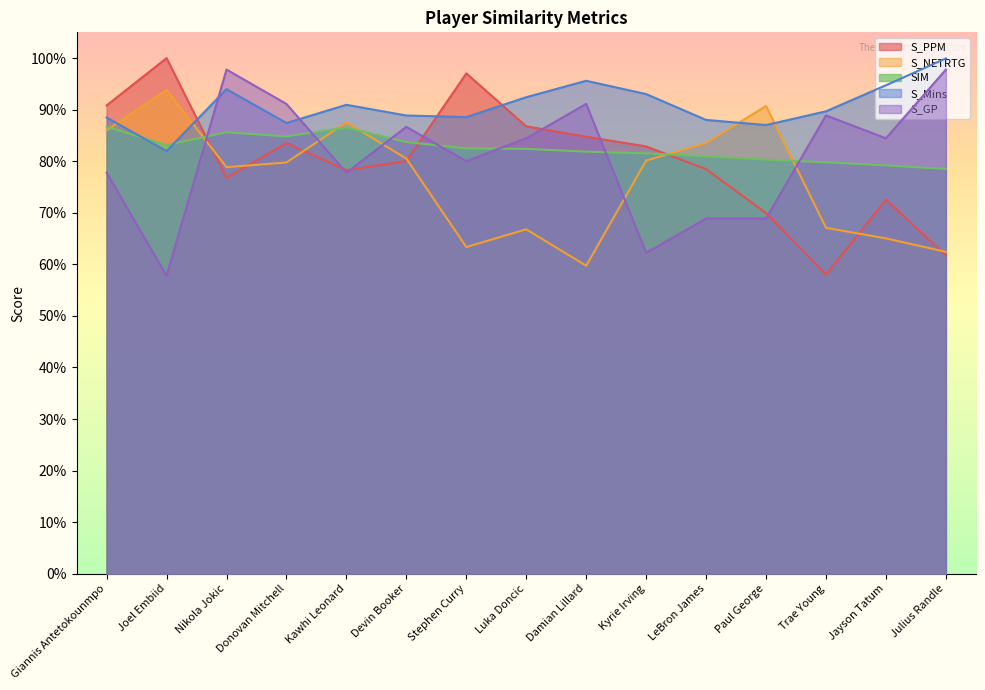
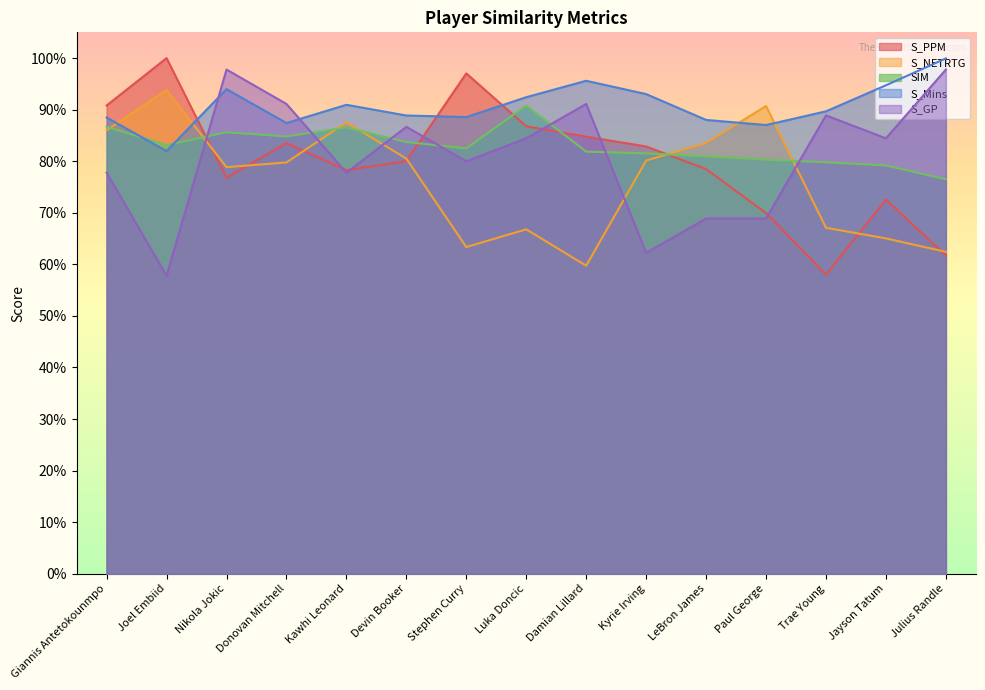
SIM, Luka Doncic: 82% -> 91%
SIM, Julius Randle: 79% -> 76%
